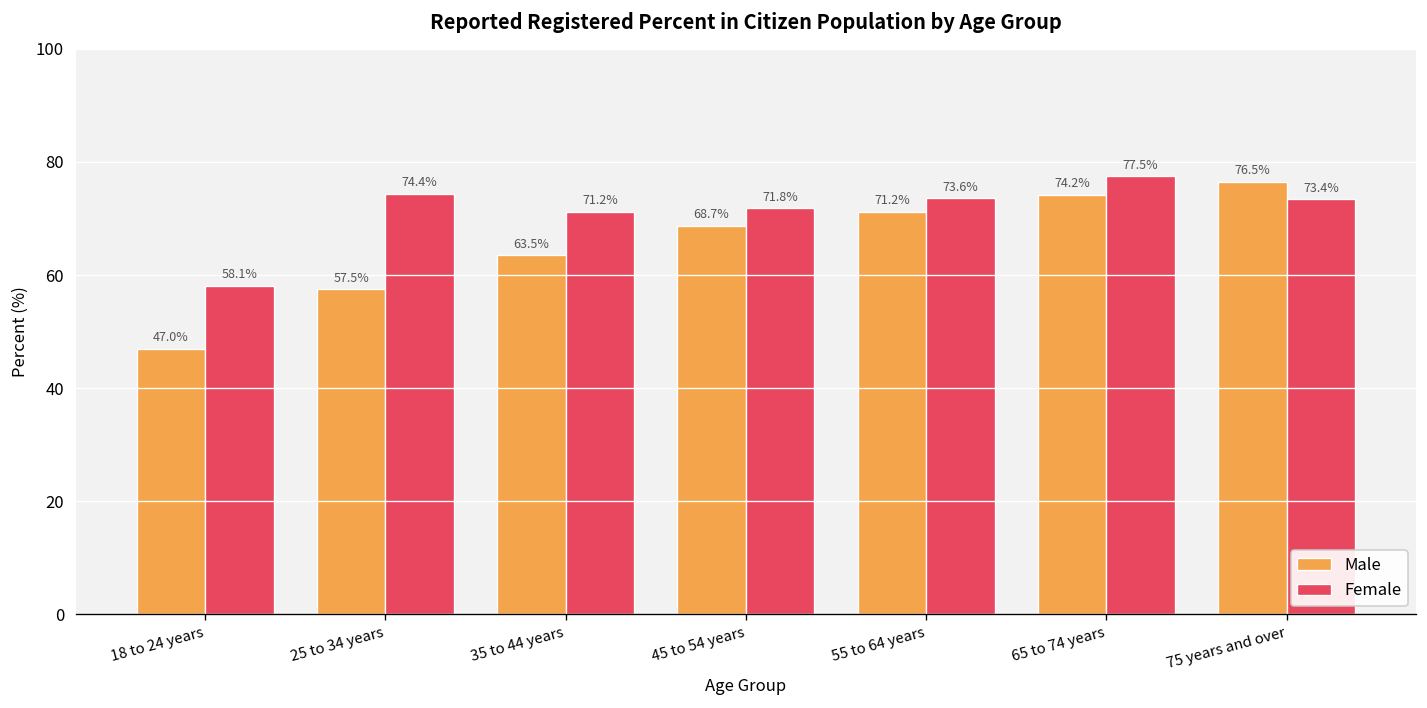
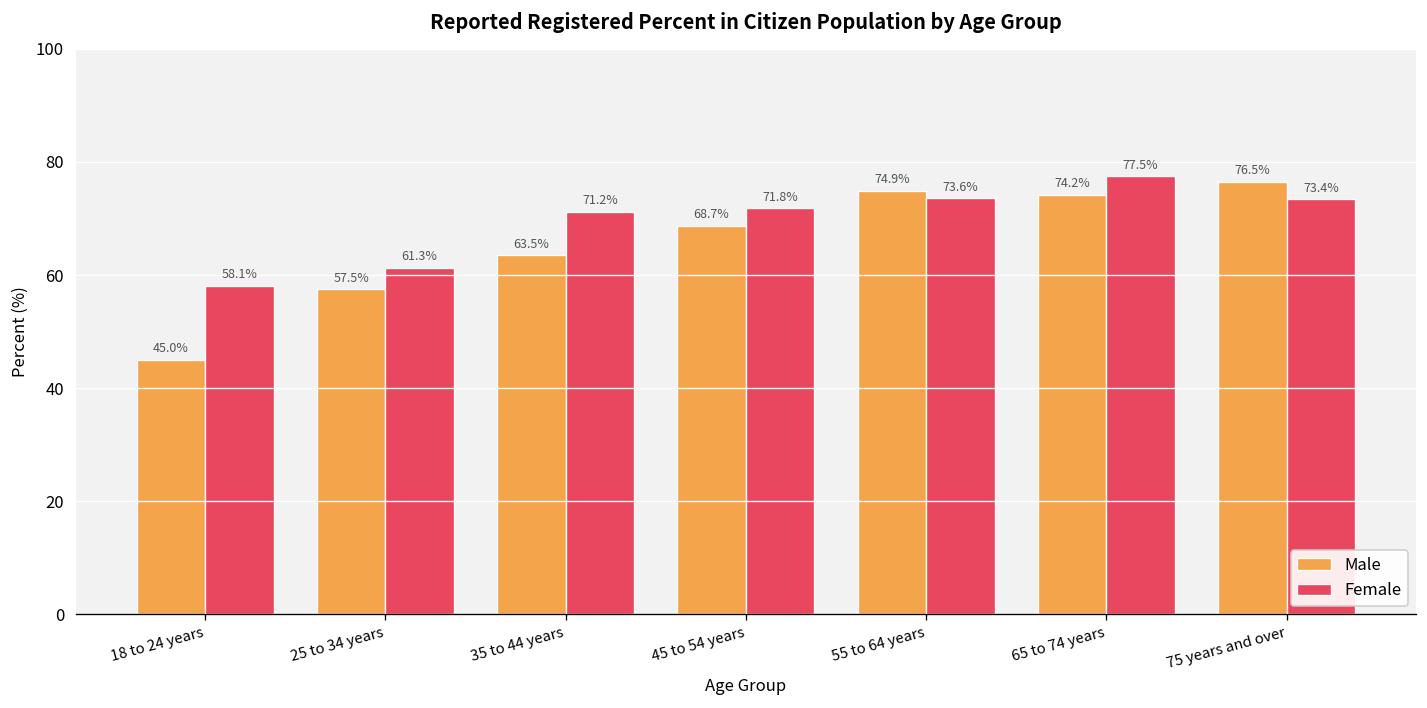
Male, 18 to 24 years: 47.0% -> 45.0%
Female, 25 to 34 years: 74.4% -> 61.3%
Male, 55 to 64 years: 71.2% -> 74.9%
